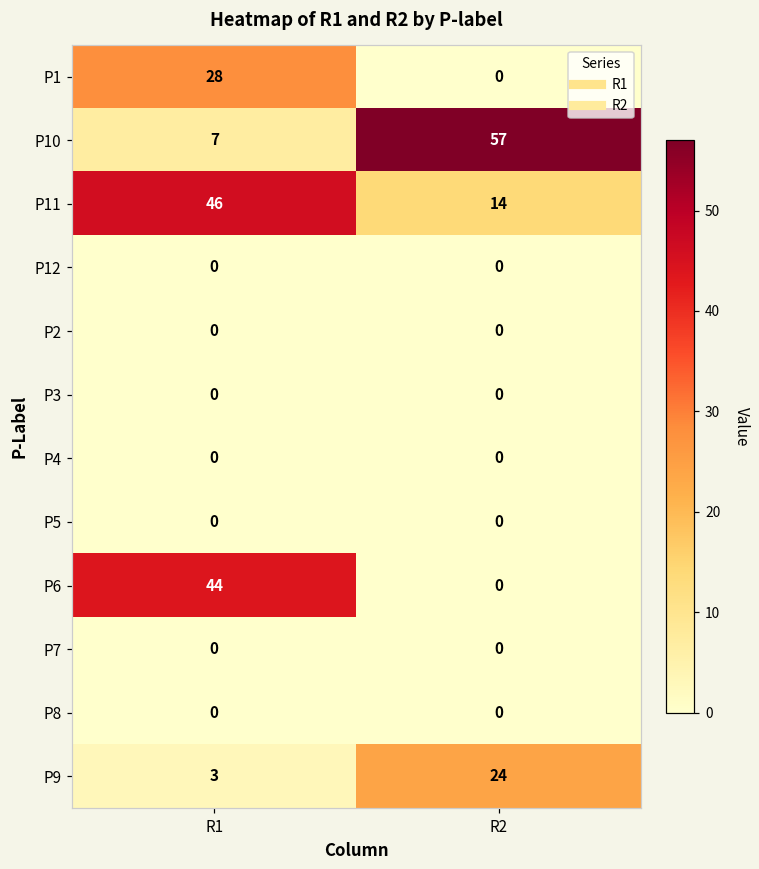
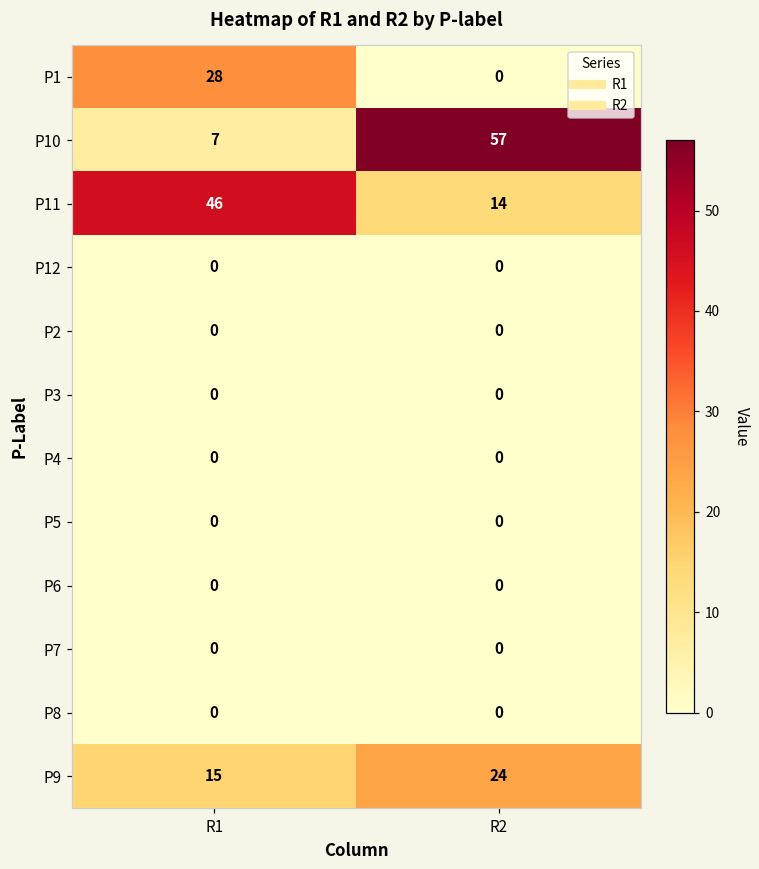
P6, R1: 44 -> 0
P9, R1: 3 -> 15
